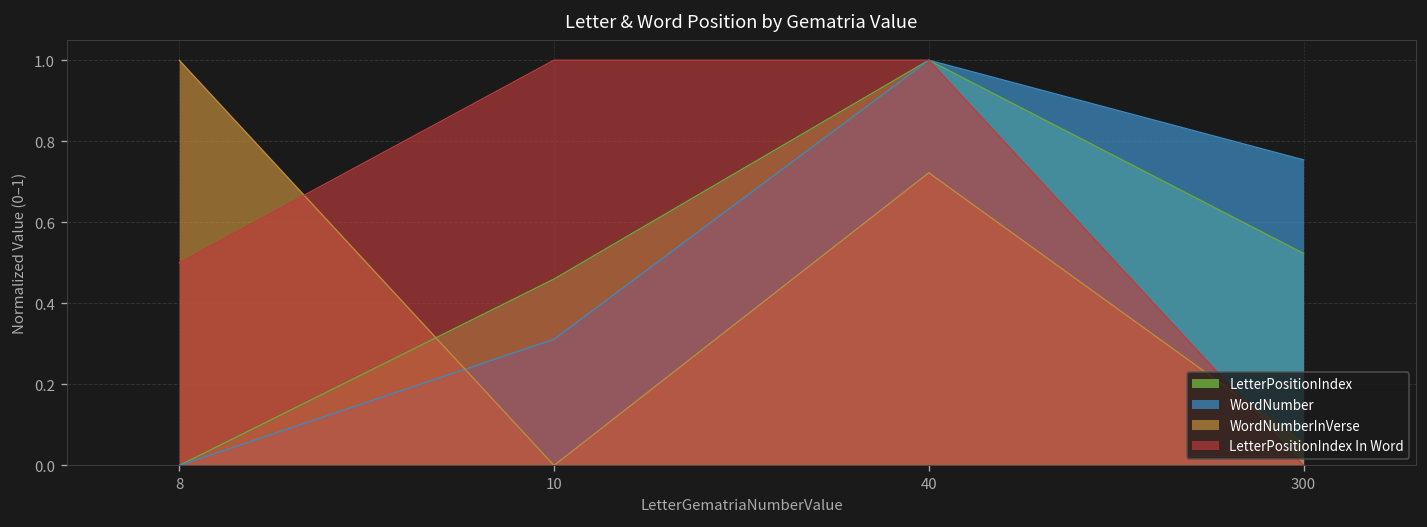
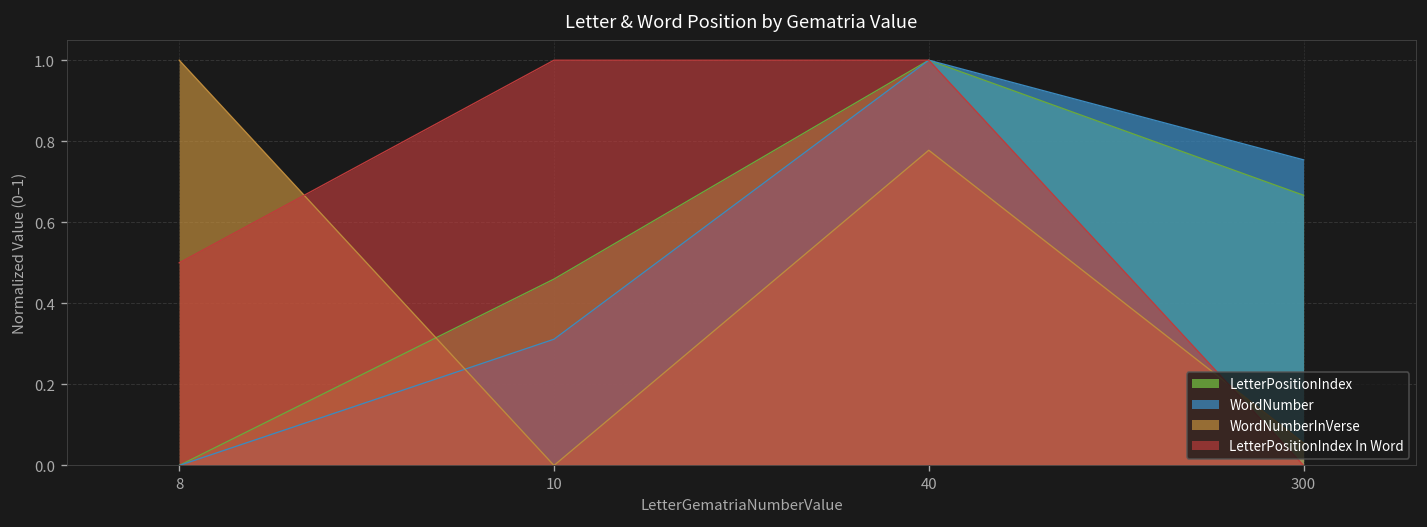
WordNumberInVerse, 40: 0.72 -> 0.78
LetterPositionIndex, 300: 0.52 -> 0.67
